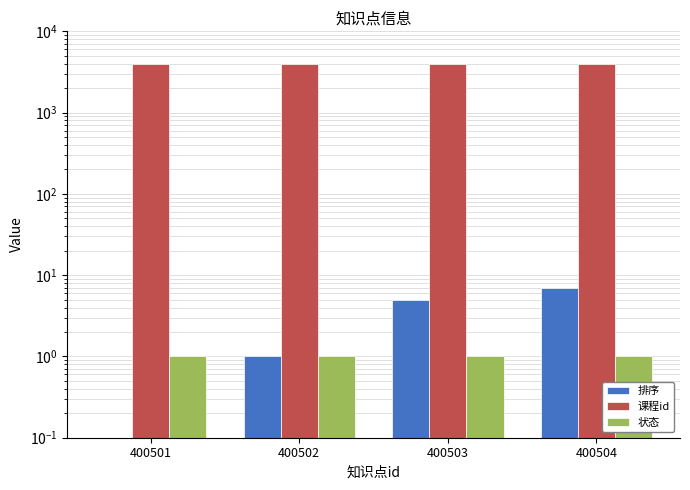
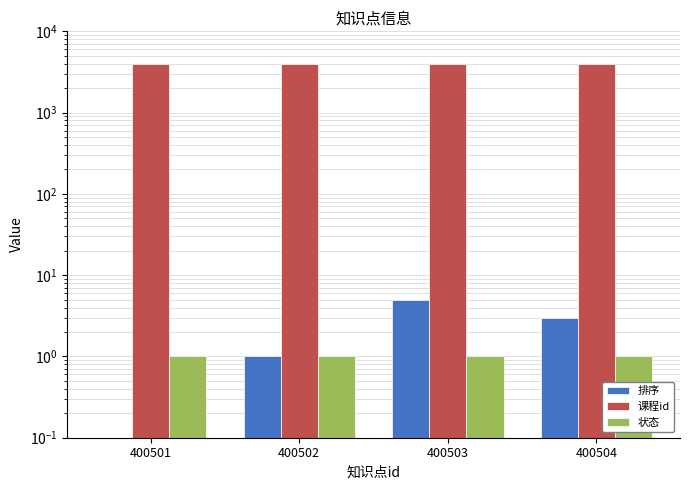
排序, 400504: 7 -> 3
